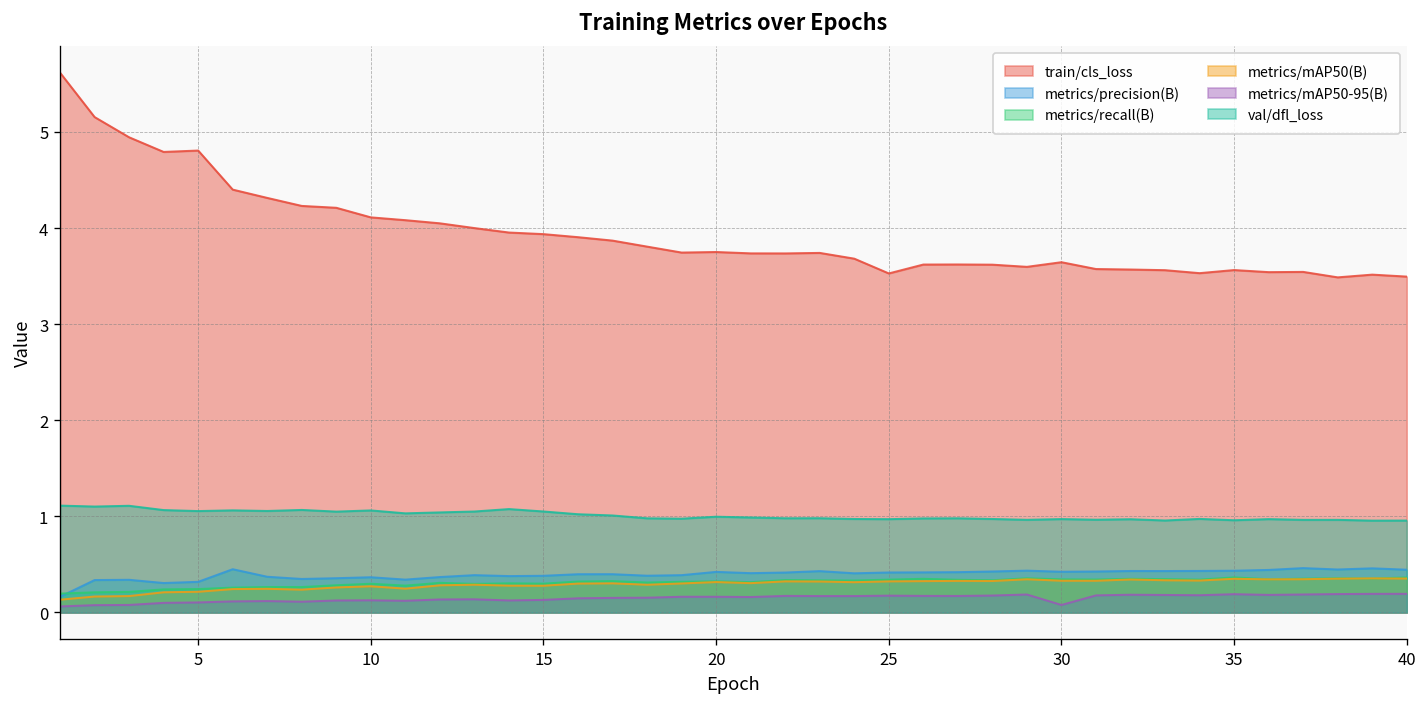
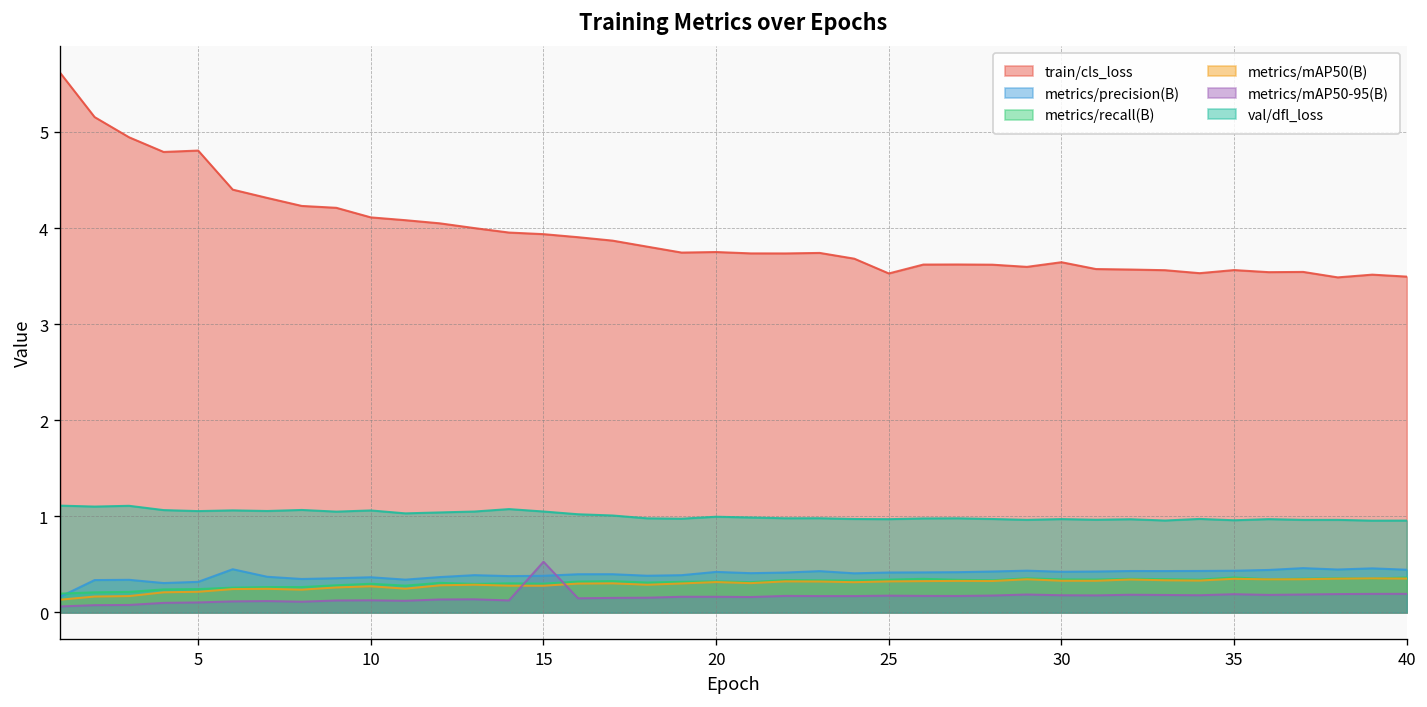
metrics/mAP50-95(B), 15: 0.1 -> 0.5
metrics/mAP50-95(B), 30: 0.1 -> 0.2
